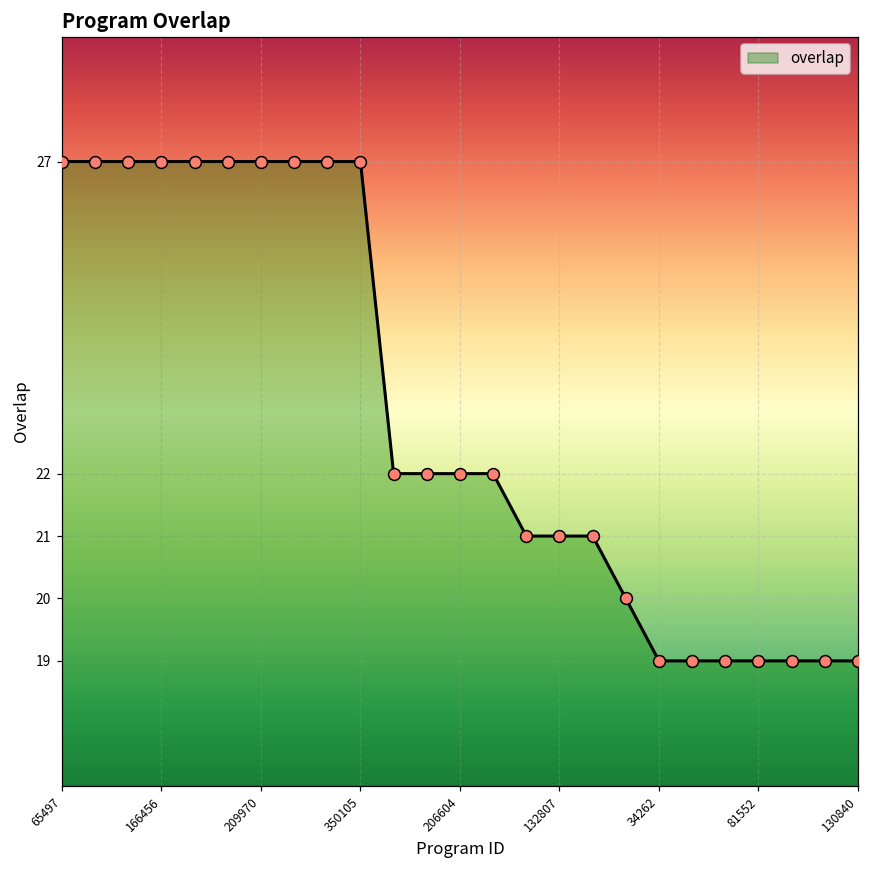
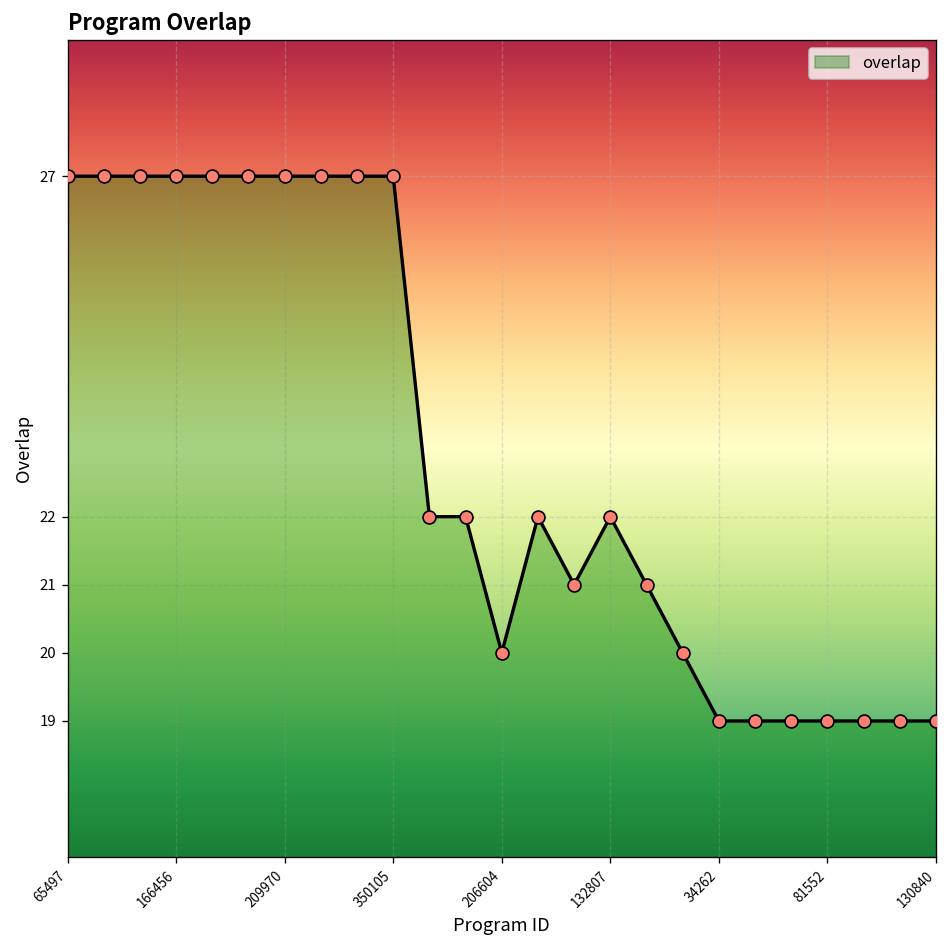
206604: 22 -> 20
132807: 21 -> 22
